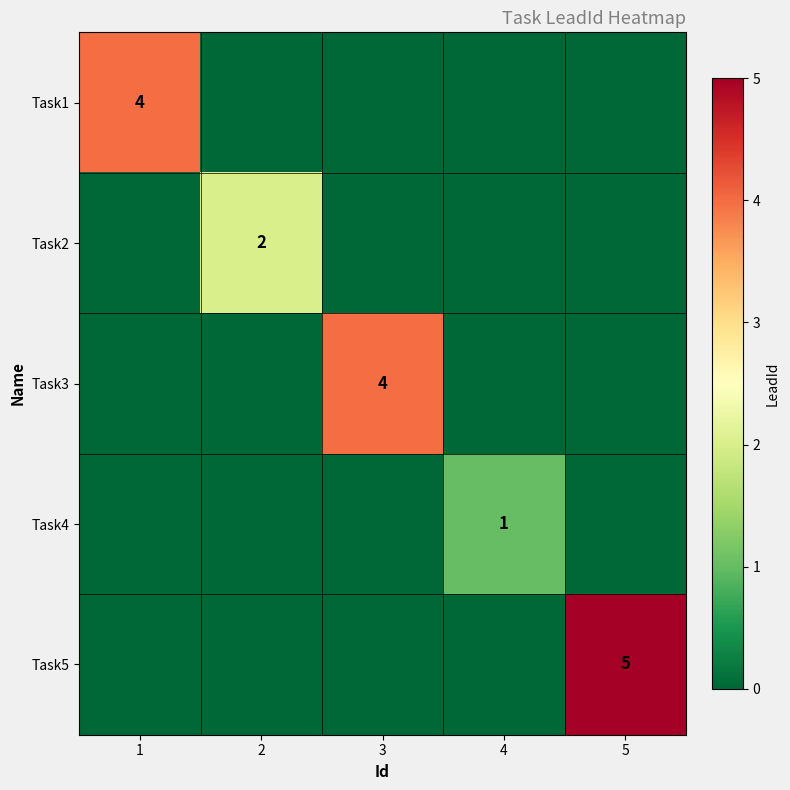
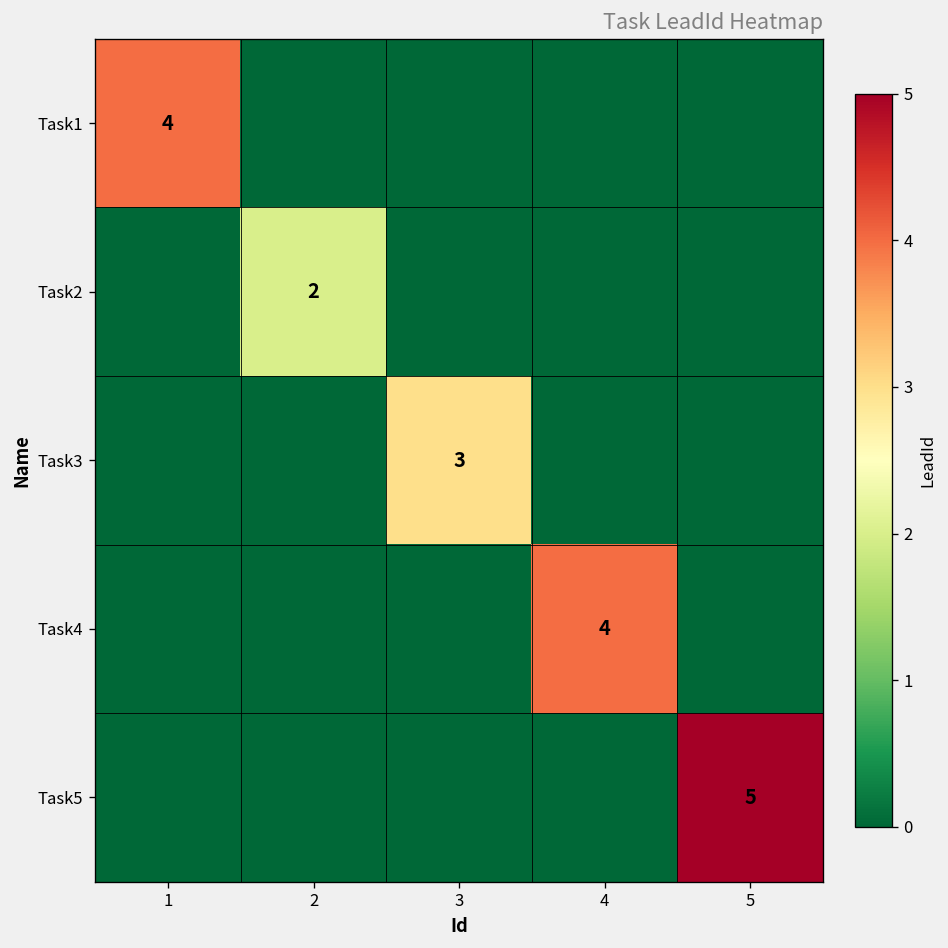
Task3, 3: 4 -> 3
Task4, 4: 1 -> 4
